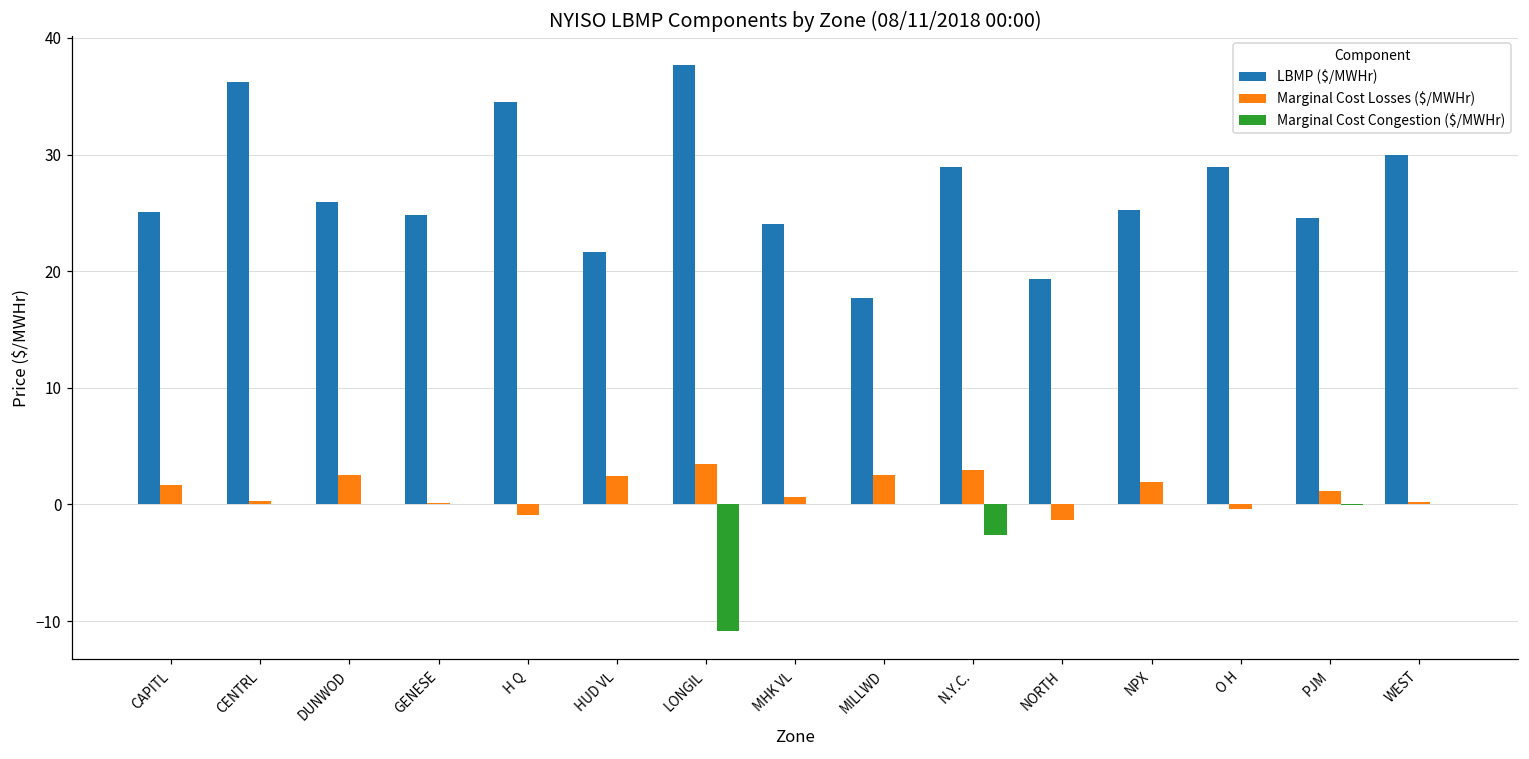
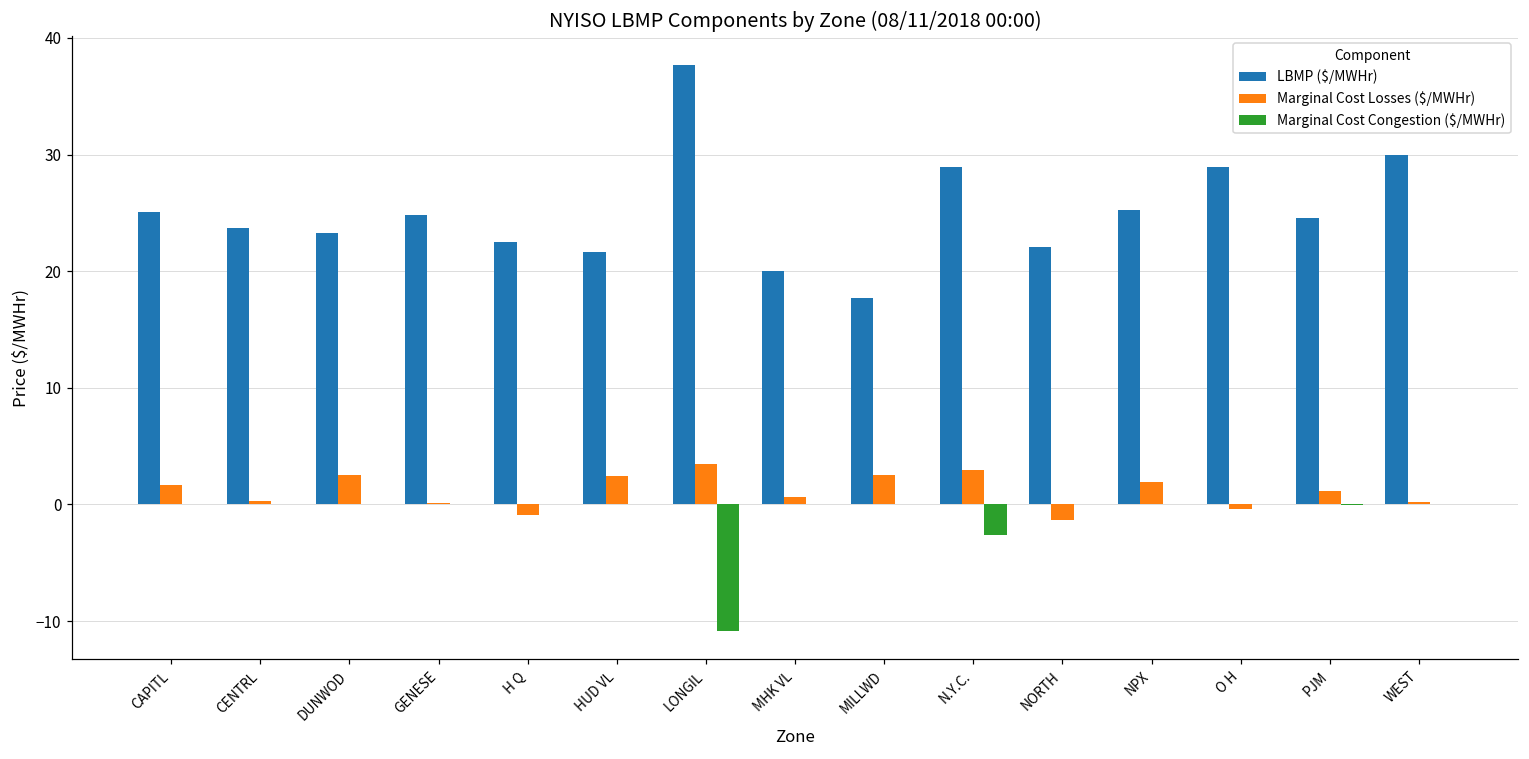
LBMP ($/MWHr), CENTRL: 36.2 -> 23.7
LBMP ($/MWHr), DUNWOD: 26.0 -> 23.3
LBMP ($/MWHr), H Q: 34.5 -> 22.5
LBMP ($/MWHr), MHK VL: 24.0 -> 20.0
LBMP ($/MWHr), NORTH: 19.3 -> 22.1
